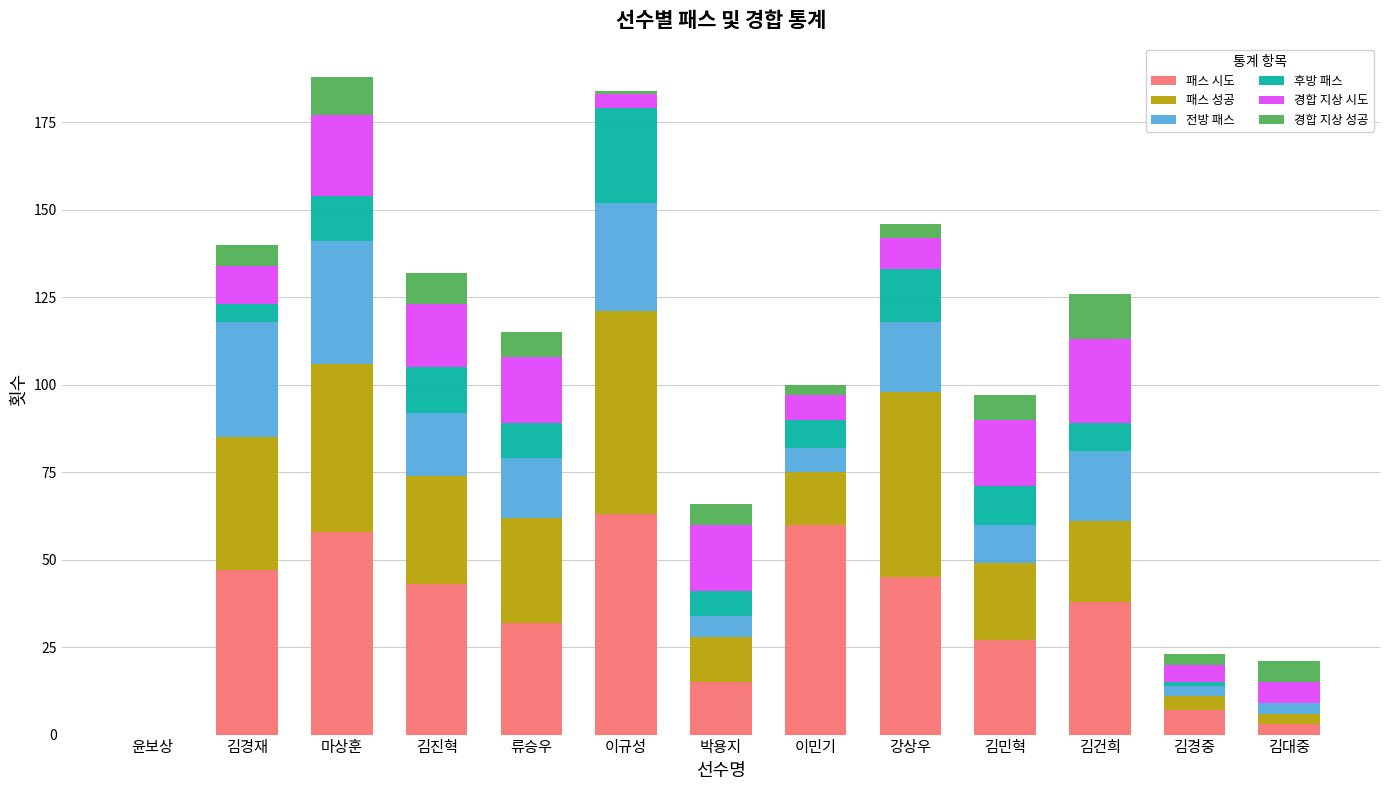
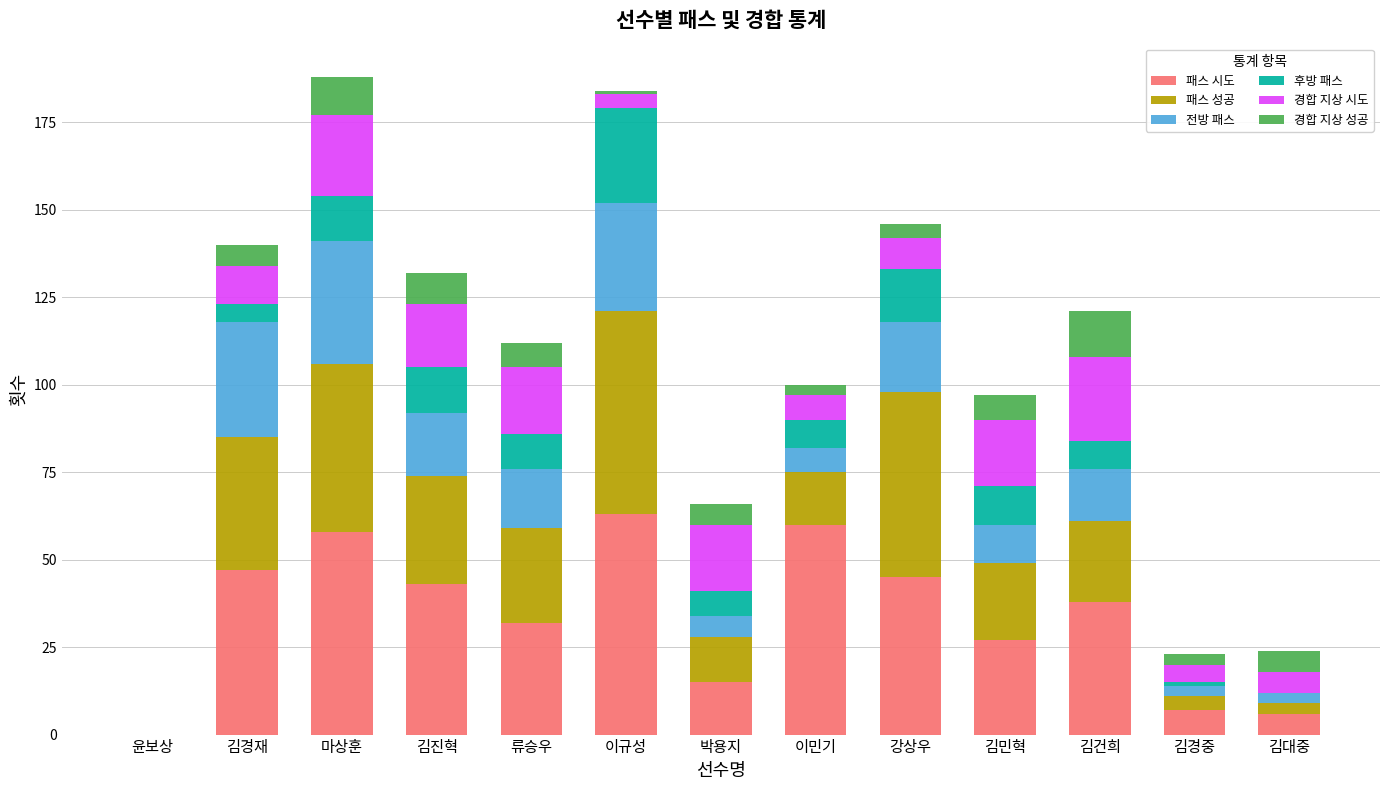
패스 성공, 류승우: 30 -> 27
전방 패스, 김건희: 20 -> 15
패스 시도, 김대중: 3 -> 6
